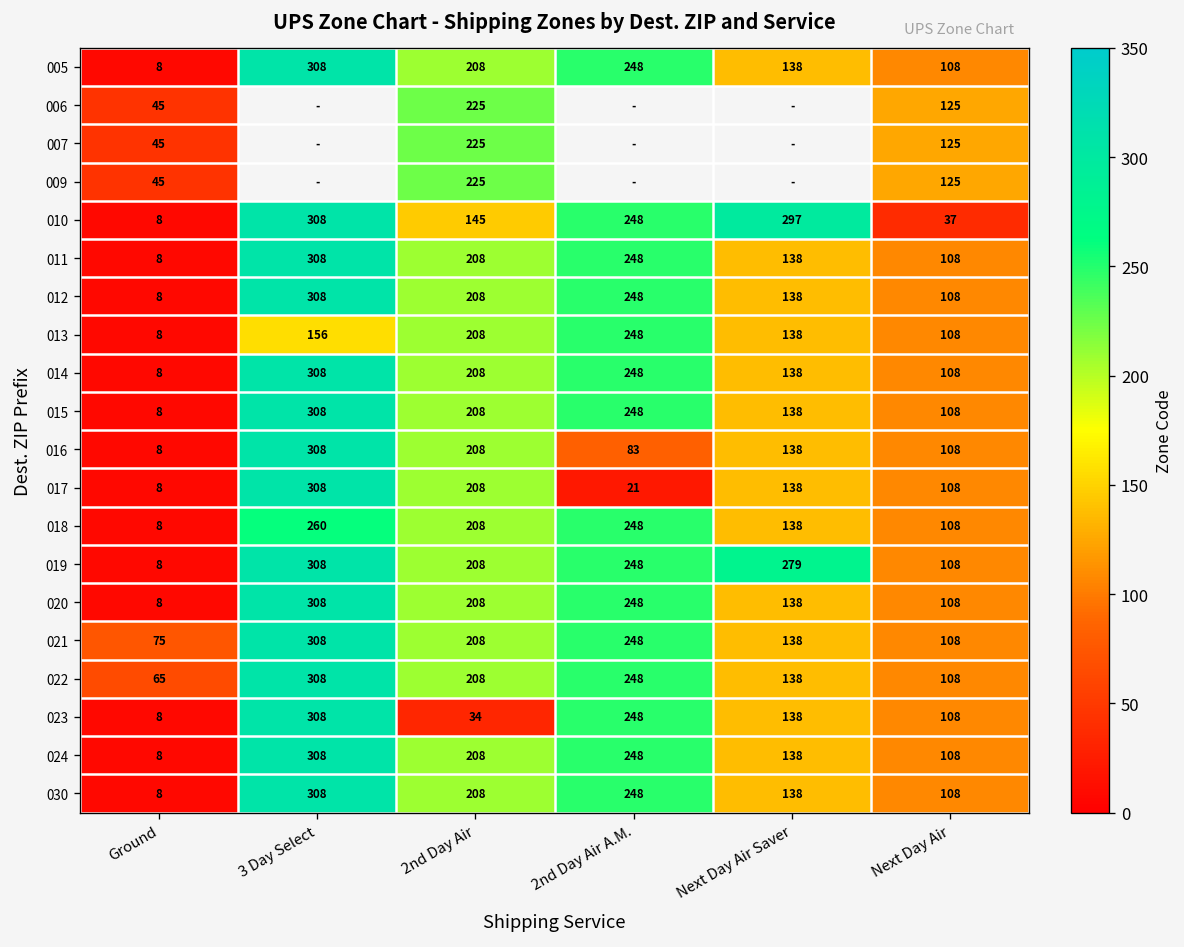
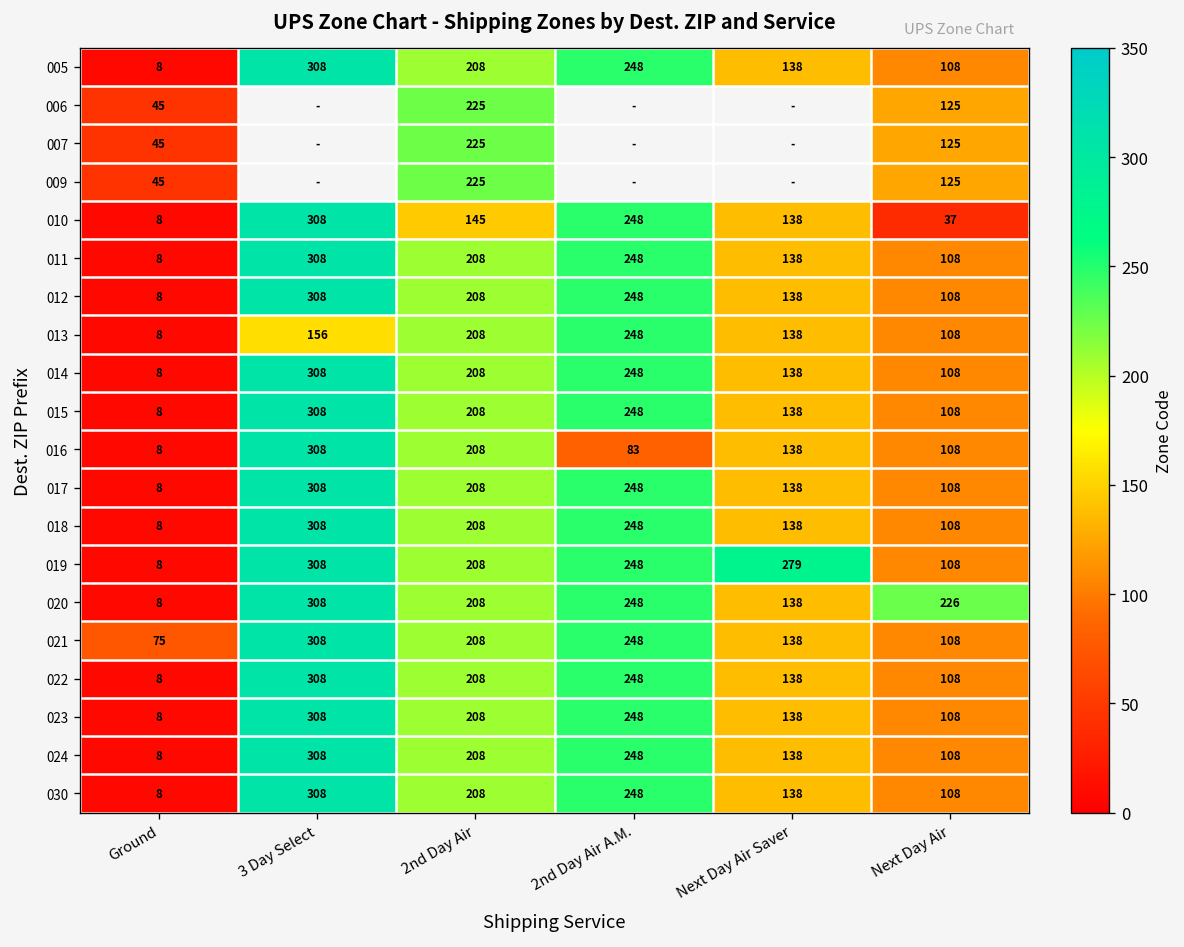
010, Next Day Air Saver: 297 -> 138
017, 2nd Day Air A.M.: 21 -> 248
018, 3 Day Select: 260 -> 308
020, Next Day Air: 108 -> 226
022, Ground: 65 -> 8
023, 2nd Day Air: 34 -> 208
